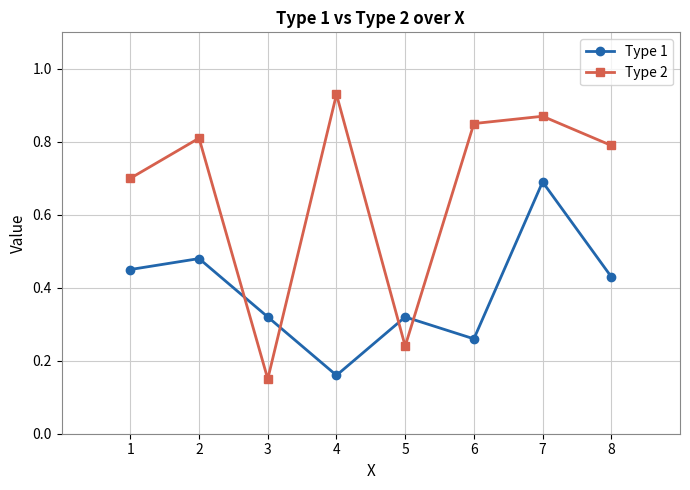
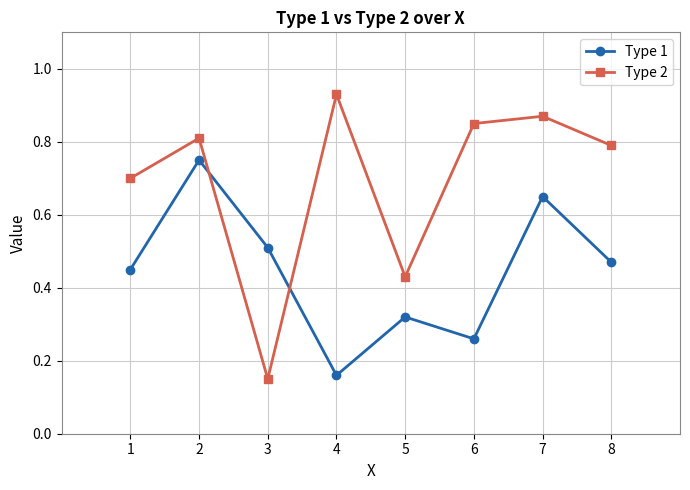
Type 1, 2: 0.48 -> 0.75
Type 1, 3: 0.32 -> 0.51
Type 2, 5: 0.24 -> 0.43
Type 1, 7: 0.69 -> 0.65
Type 1, 8: 0.43 -> 0.47
